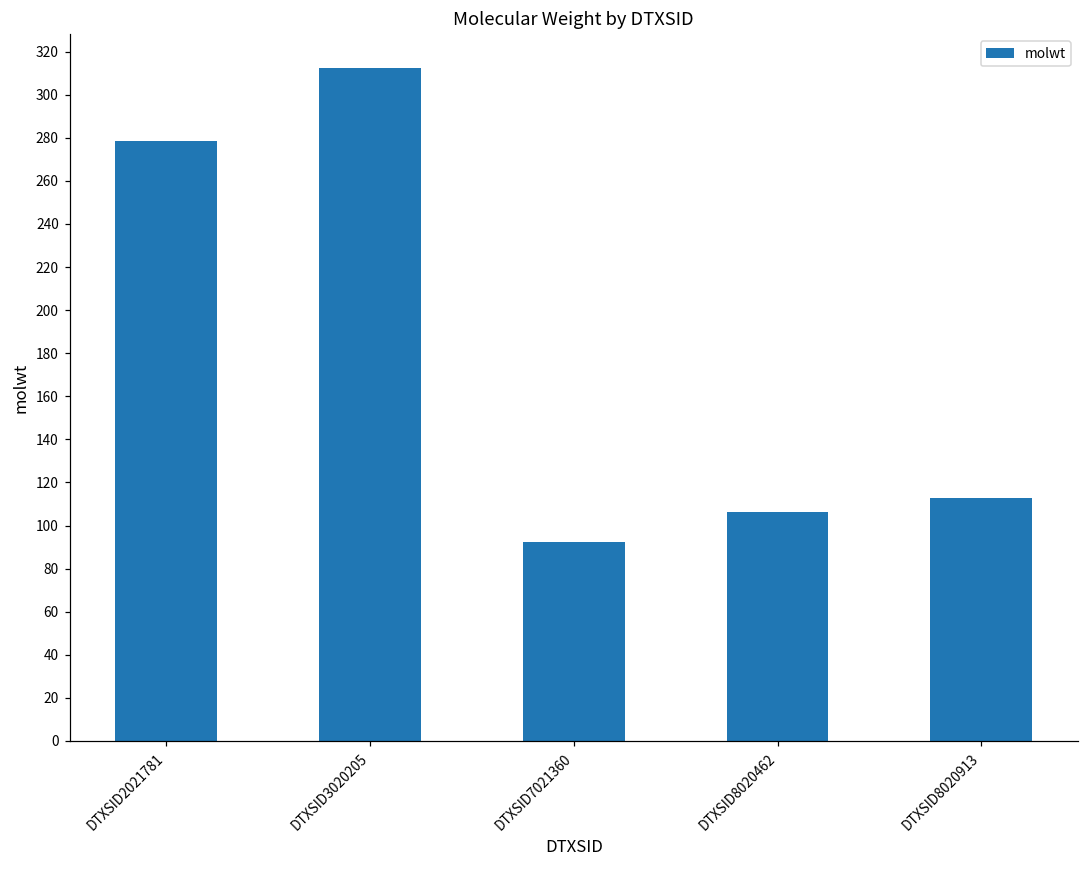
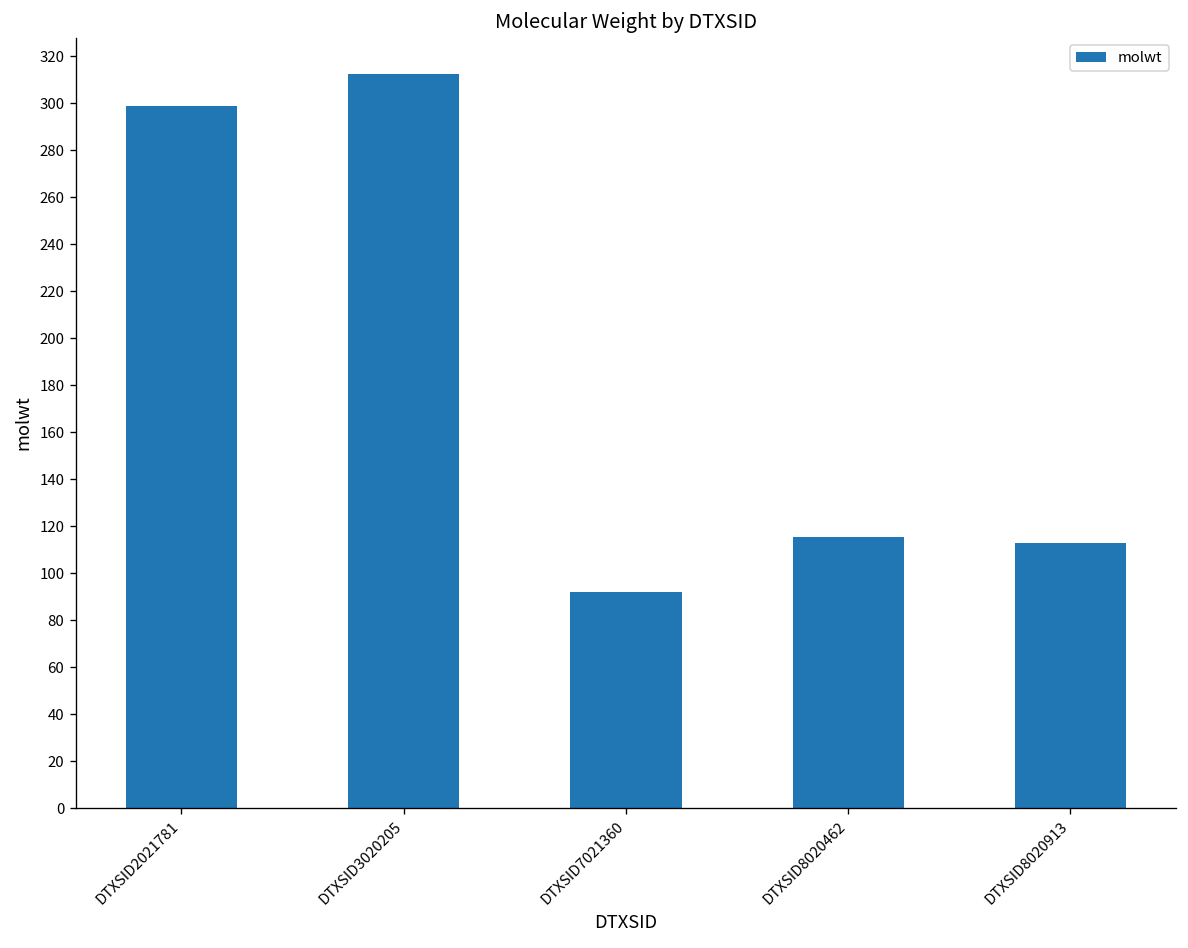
DTXSID2021781: 278 -> 299
DTXSID8020462: 106 -> 116
